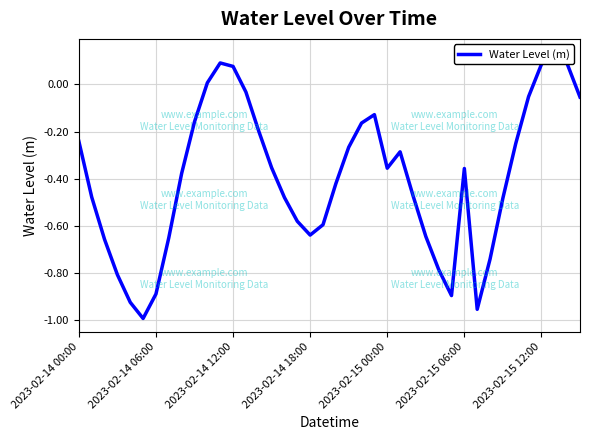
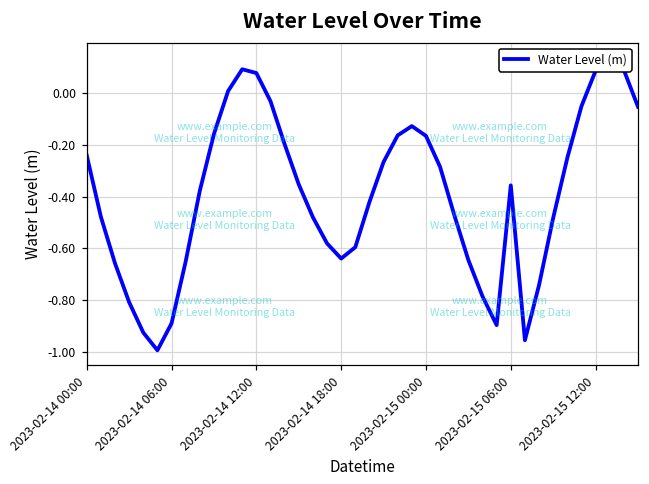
2023-02-15 00:00: -0.36 -> -0.17
